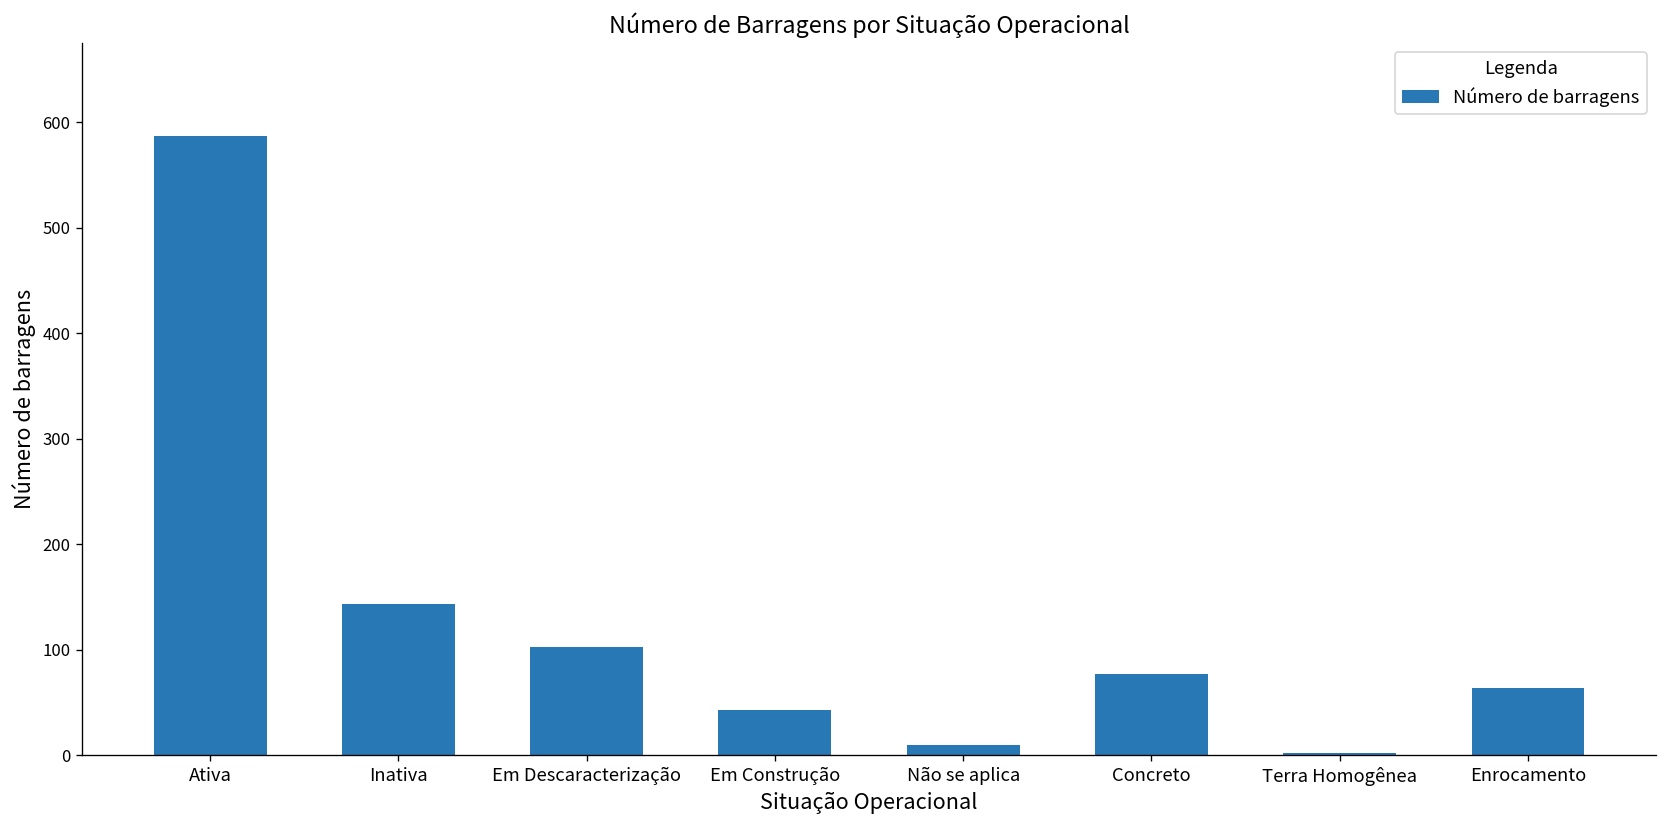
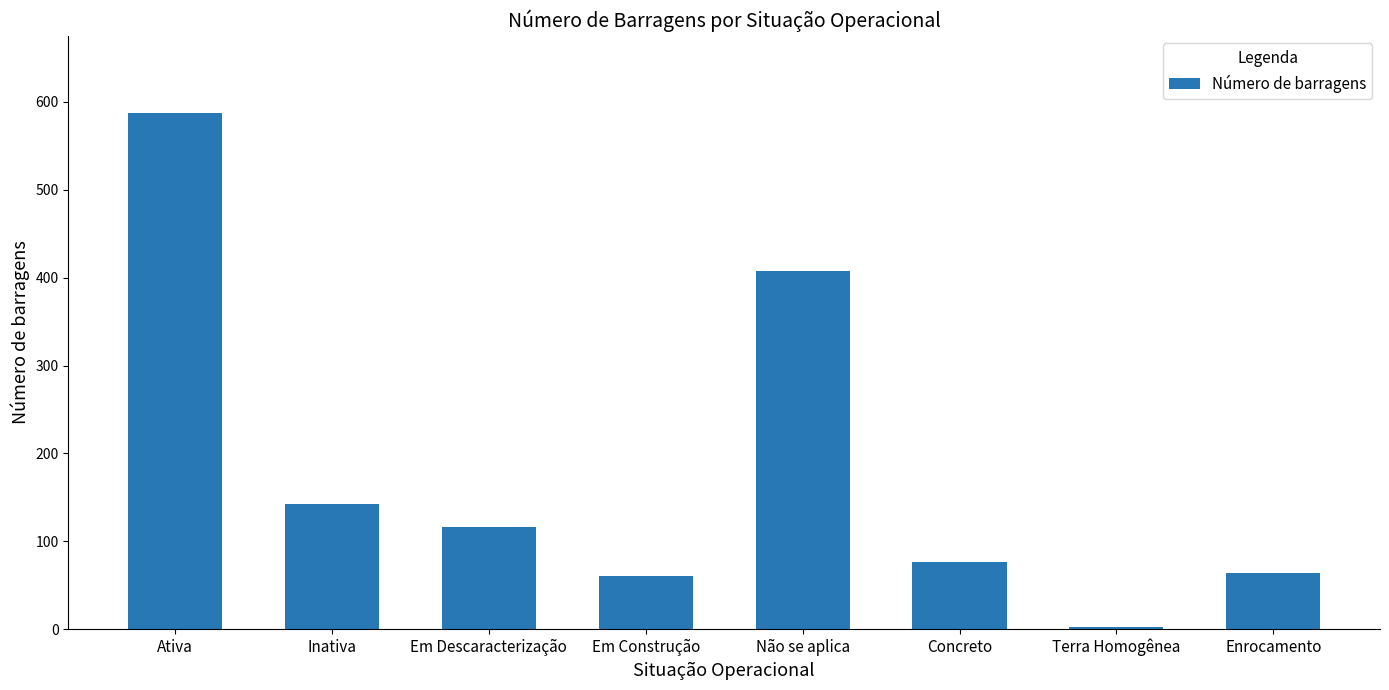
Em Descaracterização: 100 -> 120
Em Construção: 40 -> 60
Não se aplica: 10 -> 410
